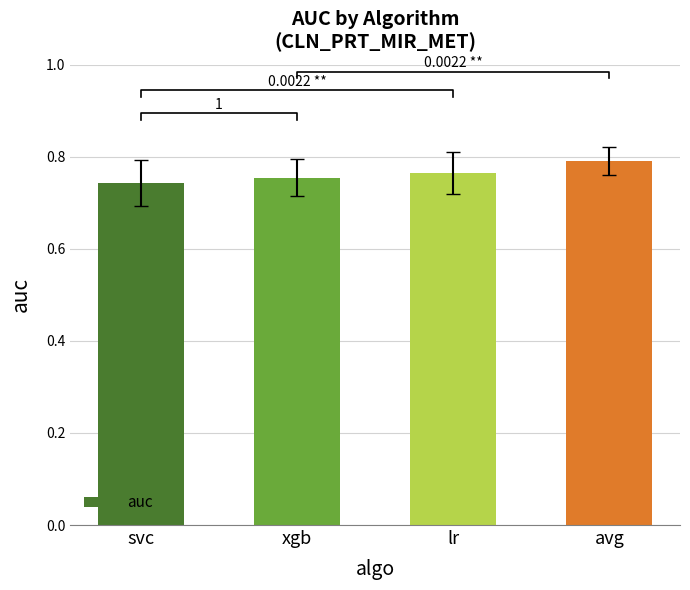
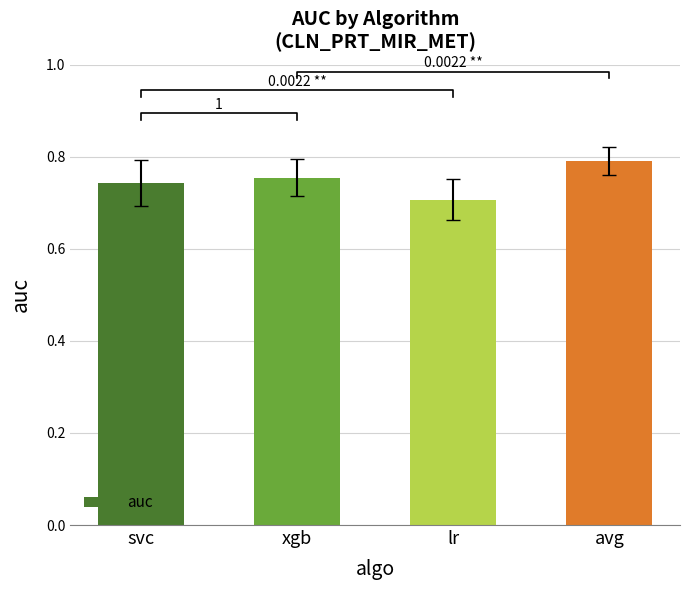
auc, lr: 0.76 -> 0.71
